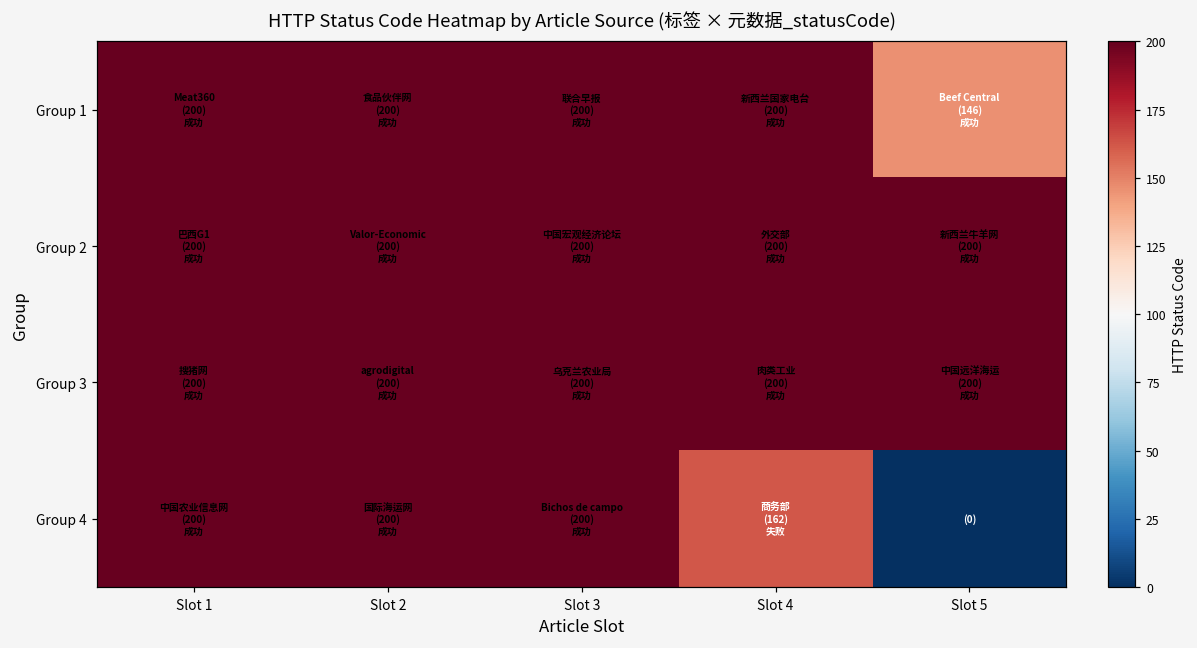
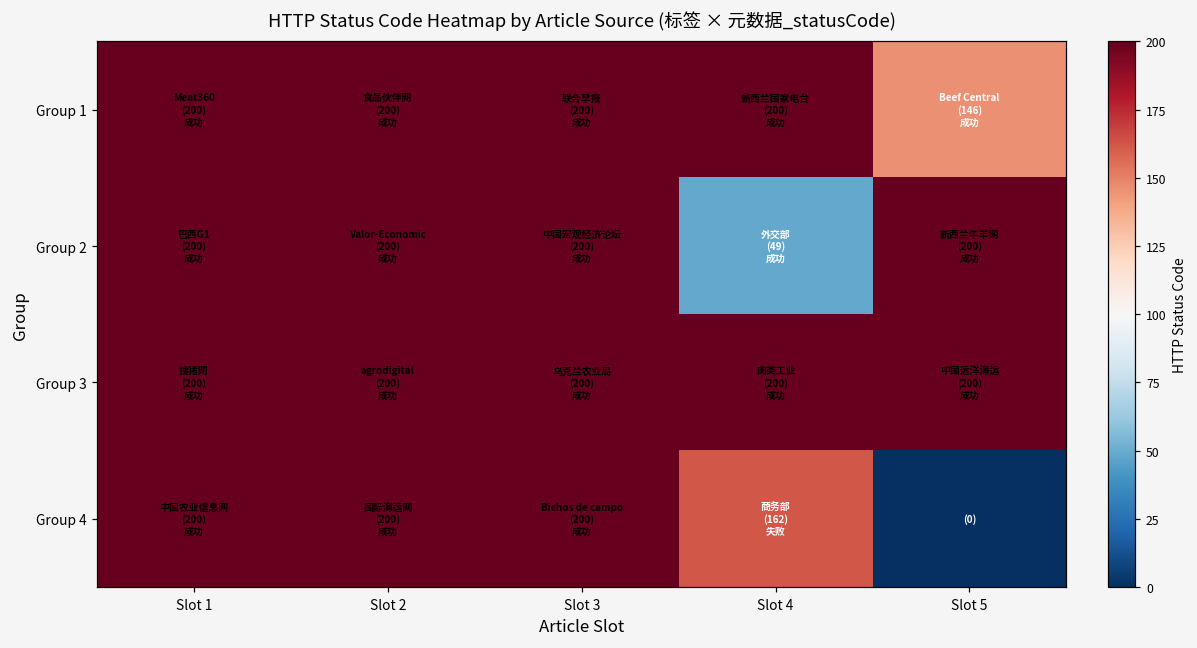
Group 2, Slot 4: (200) -> (49)
